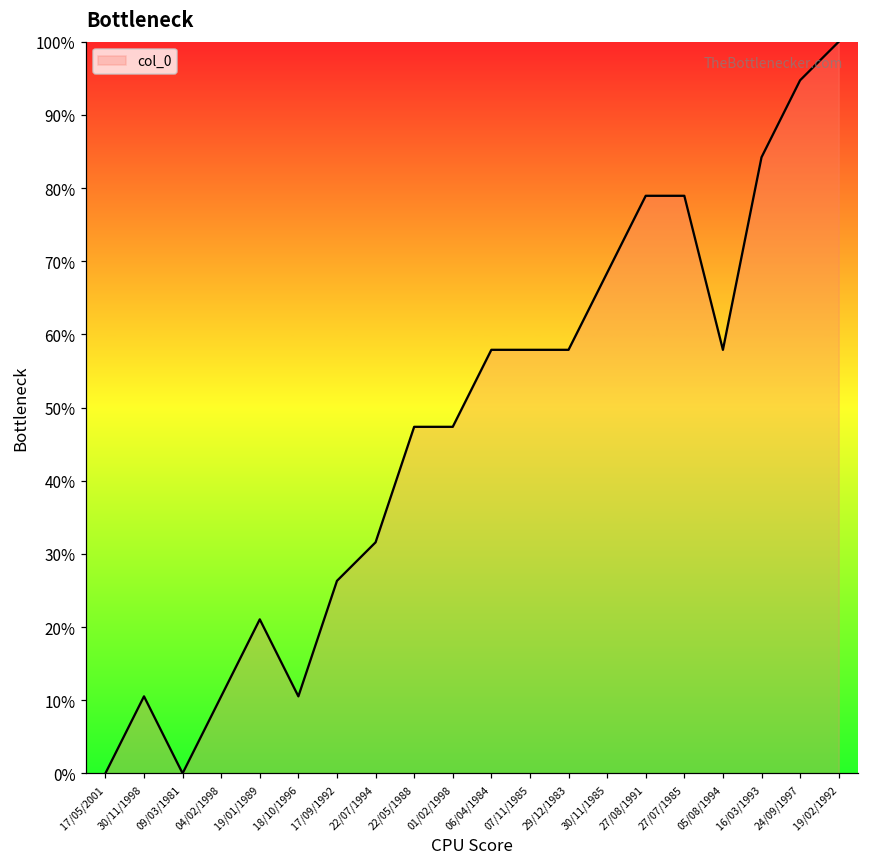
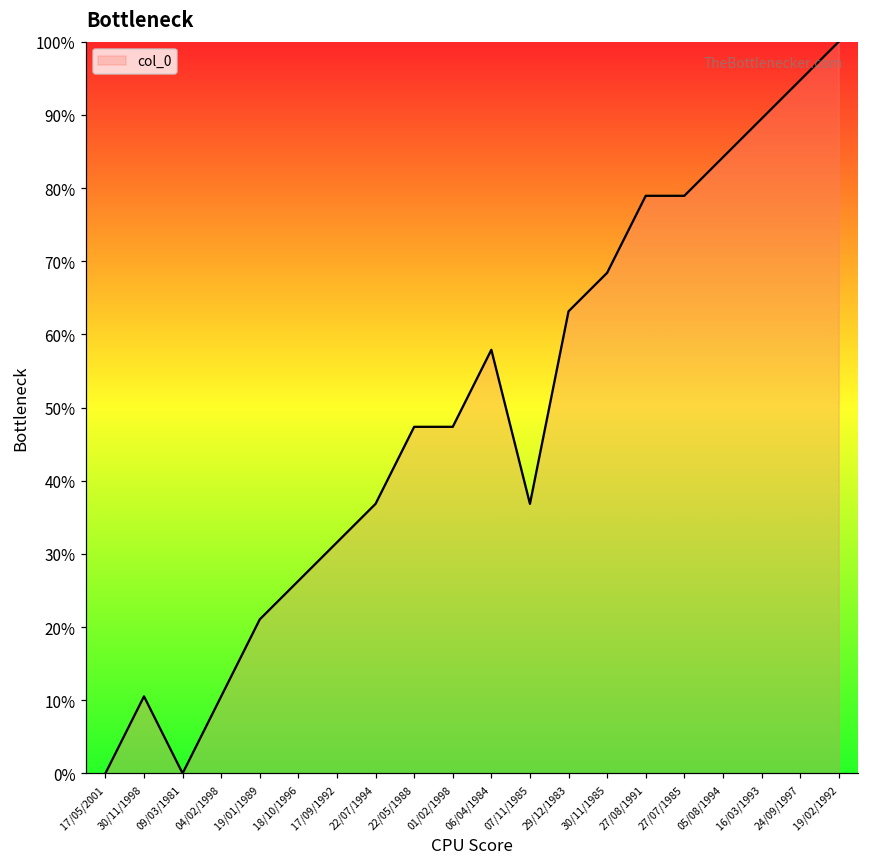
18/10/1996: 11% -> 26%
17/09/1992: 26% -> 32%
22/07/1994: 32% -> 37%
07/11/1985: 58% -> 37%
29/12/1983: 58% -> 63%
05/08/1994: 58% -> 84%
16/03/1993: 84% -> 89%
